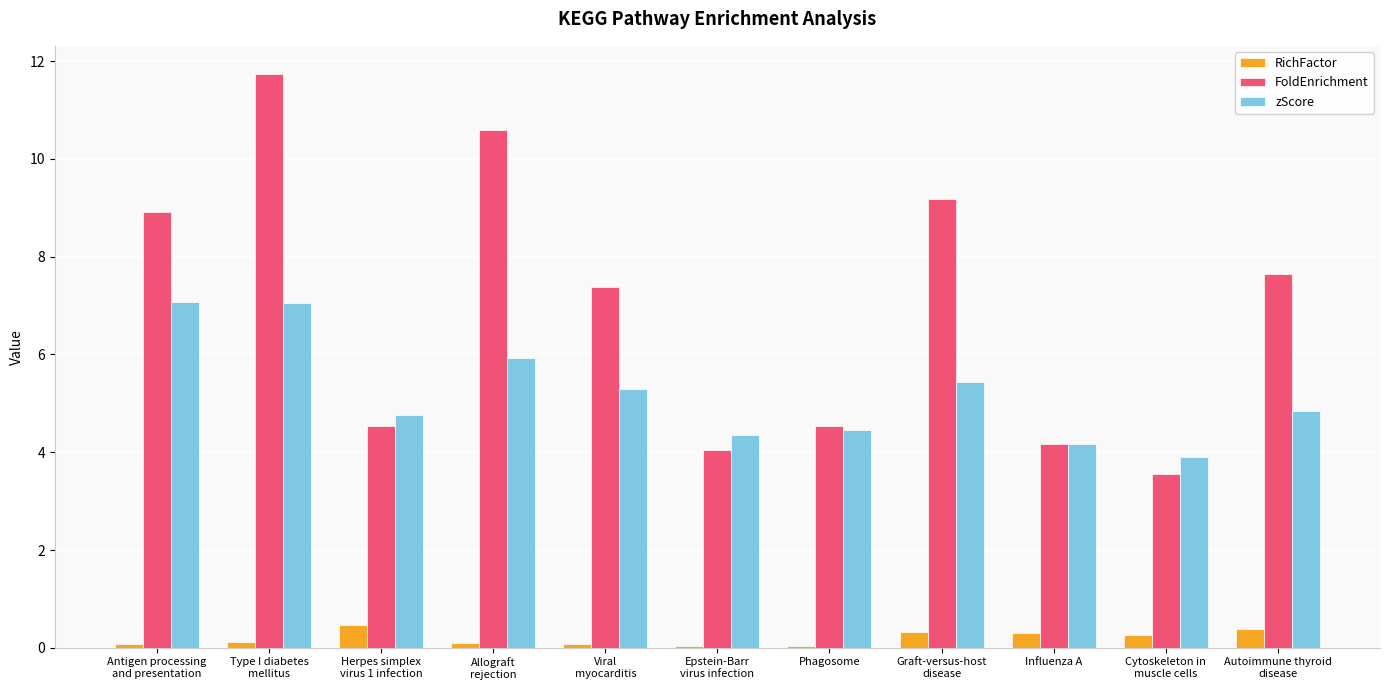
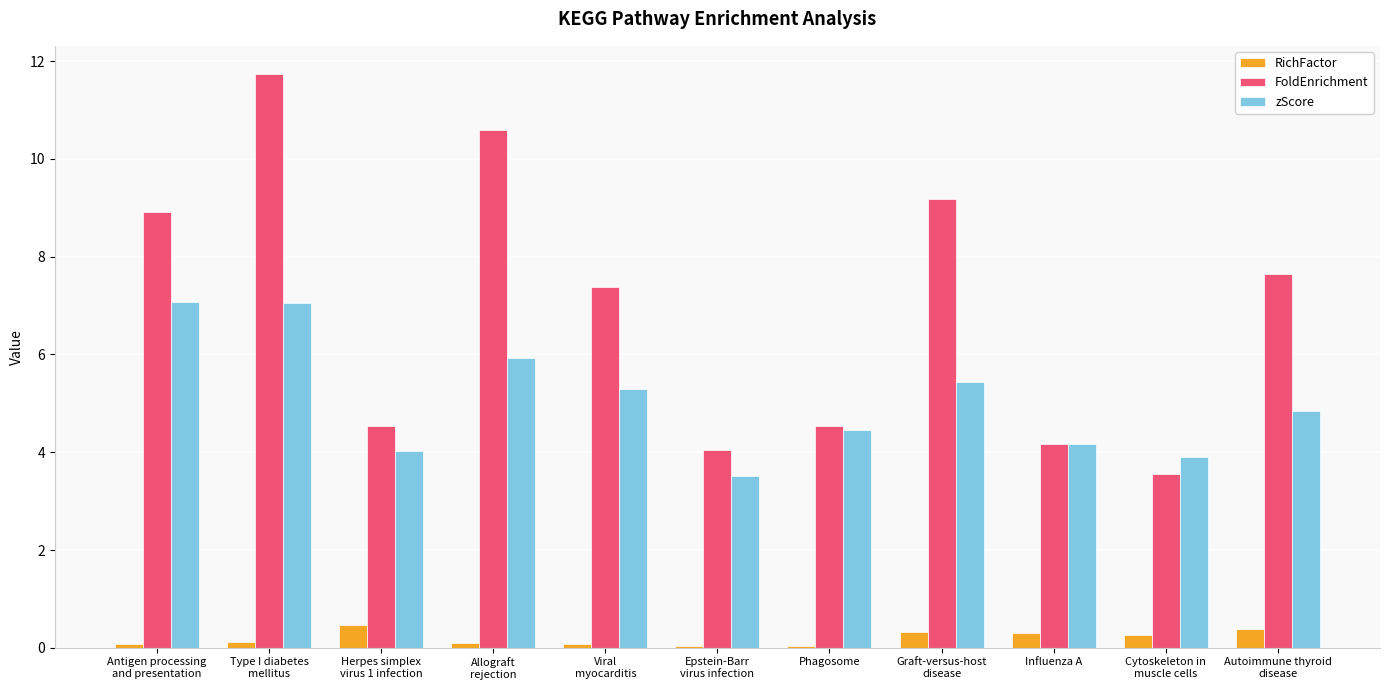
zScore, Herpes simplex virus 1 infection: 4.8 -> 4.0
zScore, Epstein-Barr virus infection: 4.4 -> 3.5
